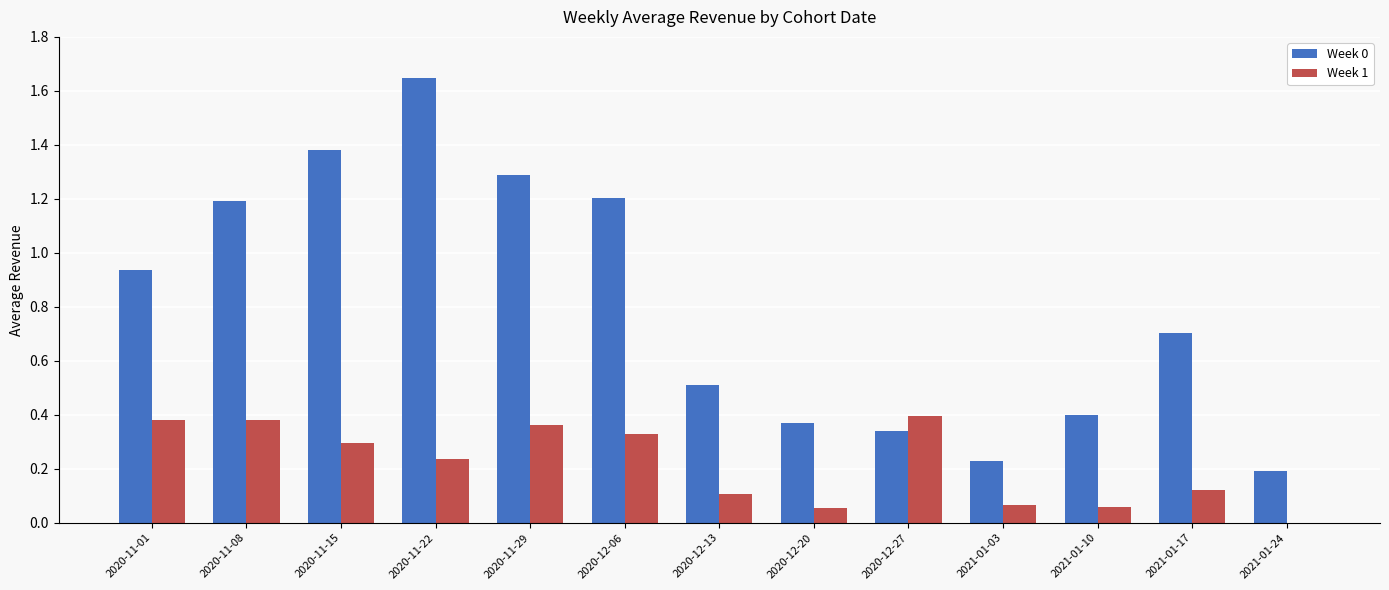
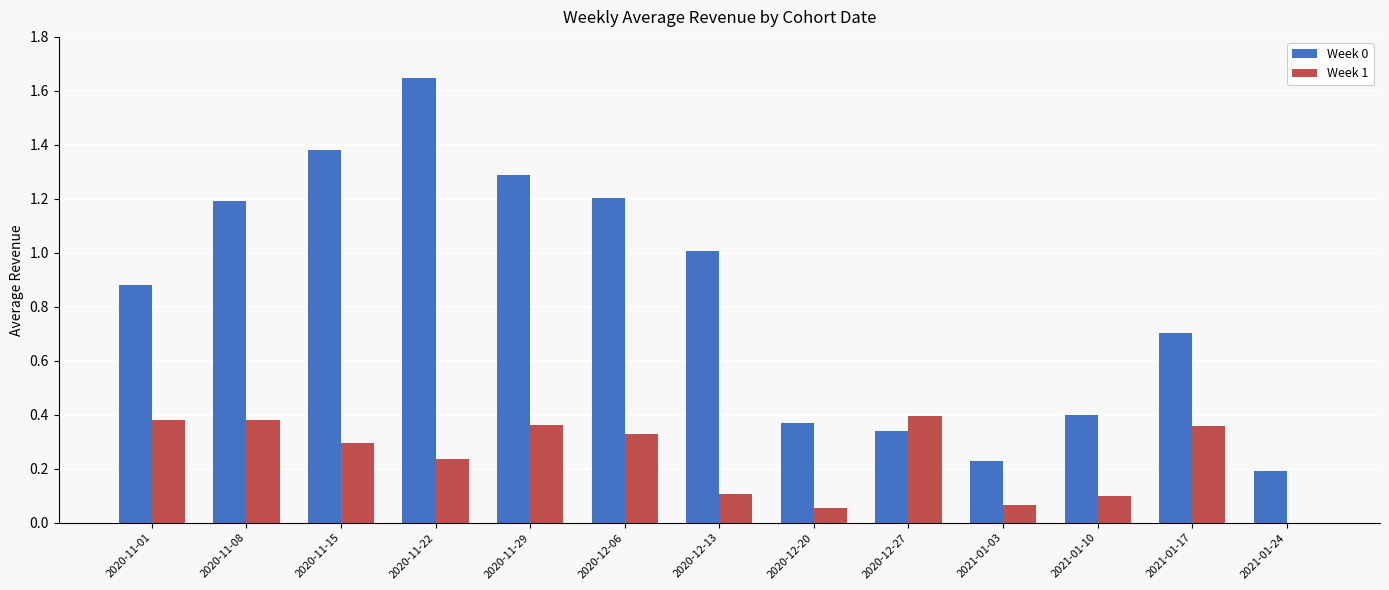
Week 0, 2020-11-01: 0.94 -> 0.88
Week 0, 2020-12-13: 0.51 -> 1.01
Week 1, 2021-01-10: 0.06 -> 0.10
Week 1, 2021-01-17: 0.12 -> 0.36
